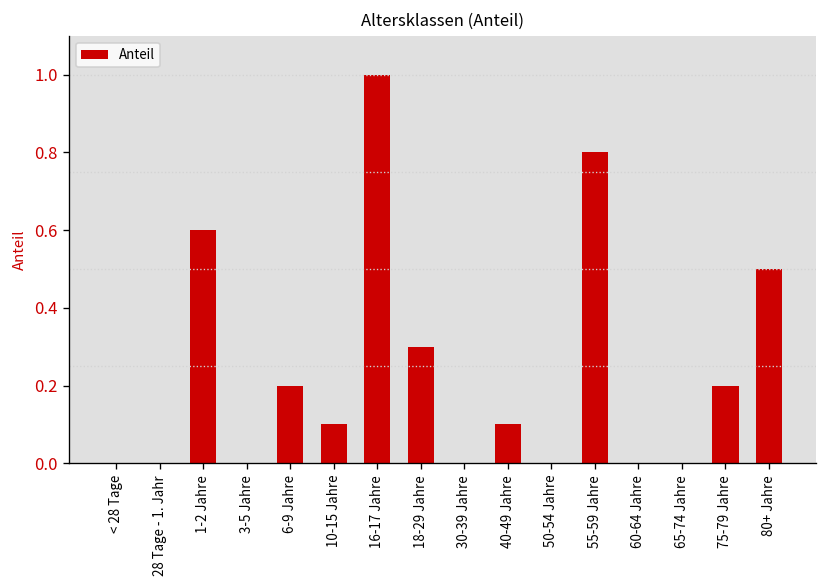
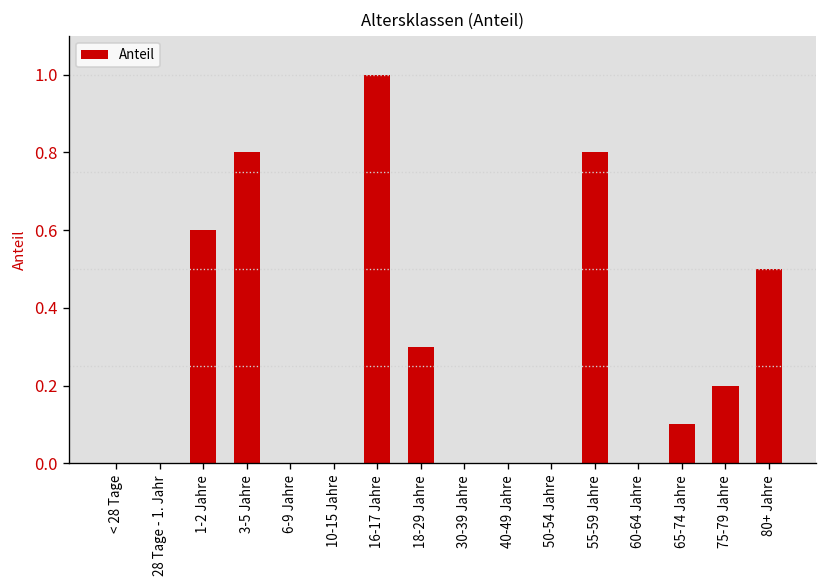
3-5 Jahre: 0.0 -> 0.8
6-9 Jahre: 0.2 -> 0.0
10-15 Jahre: 0.1 -> 0.0
40-49 Jahre: 0.1 -> 0.0
65-74 Jahre: 0.0 -> 0.1
